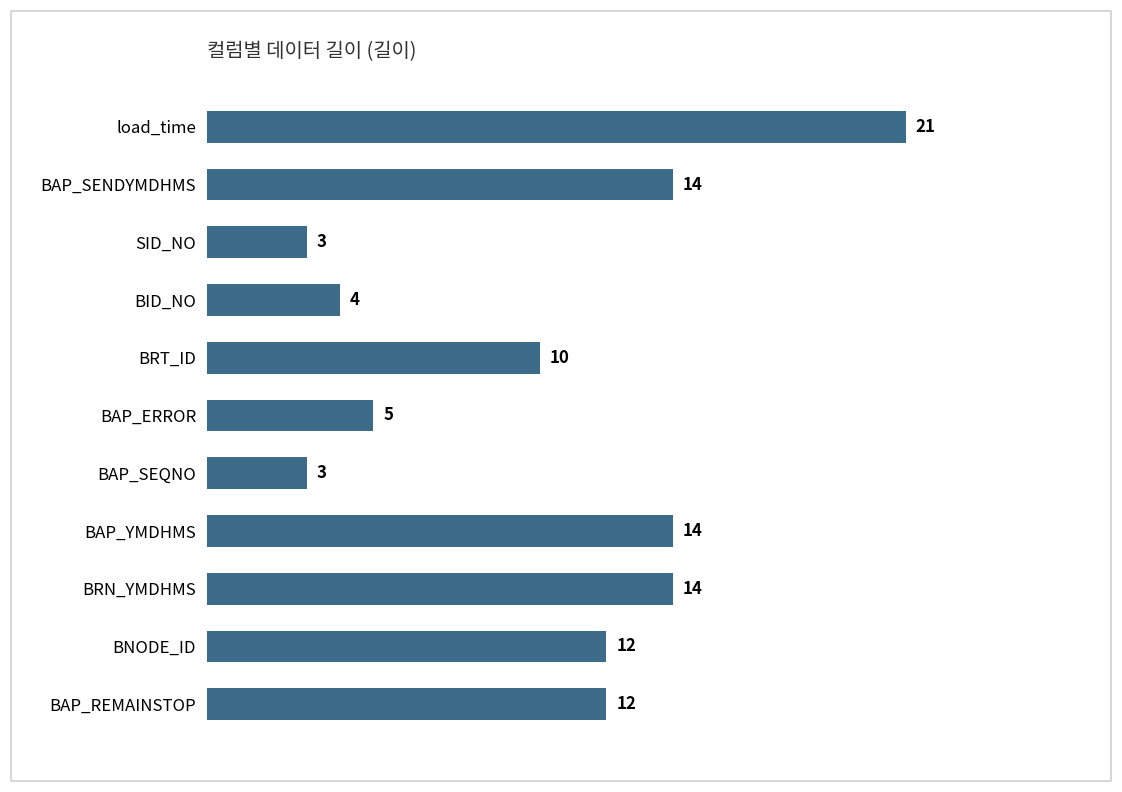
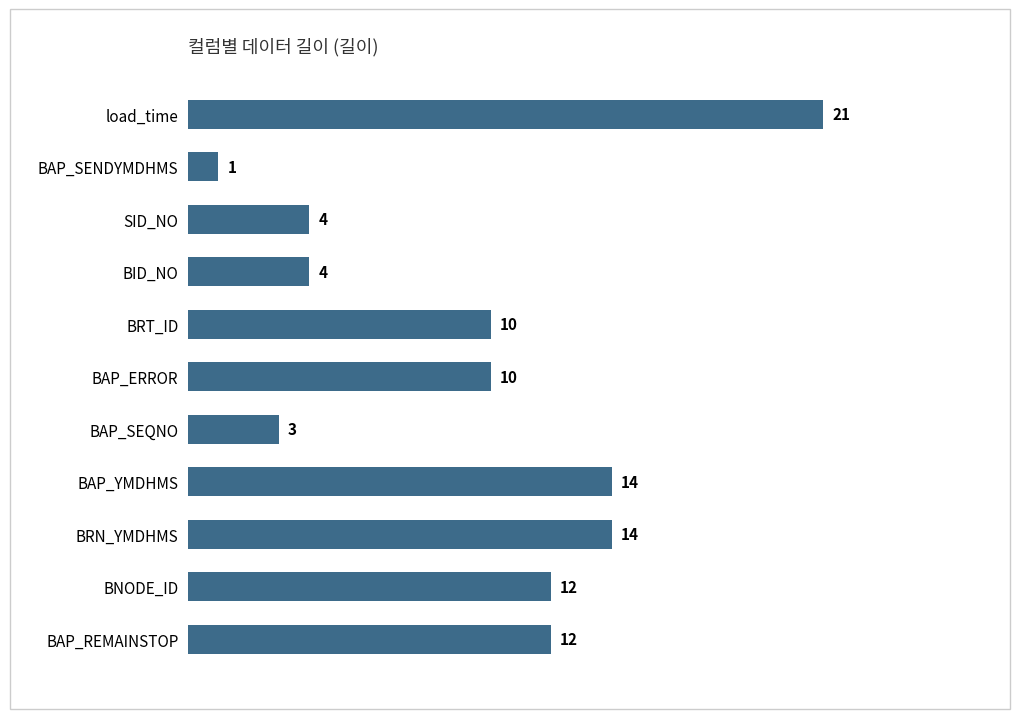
BAP_SENDYMDHMS: 14 -> 1
SID_NO: 3 -> 4
BAP_ERROR: 5 -> 10
